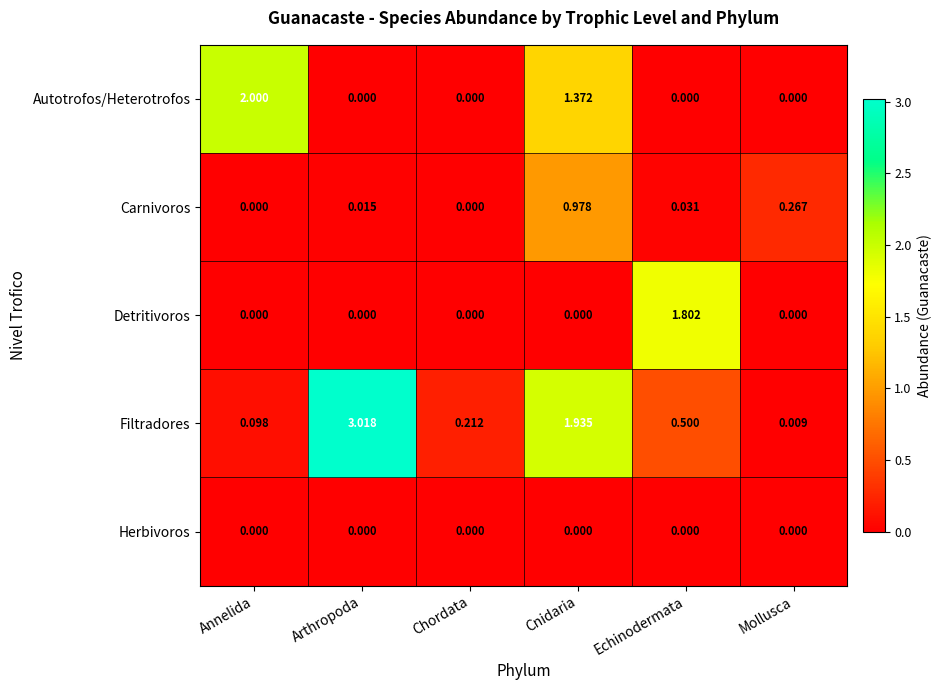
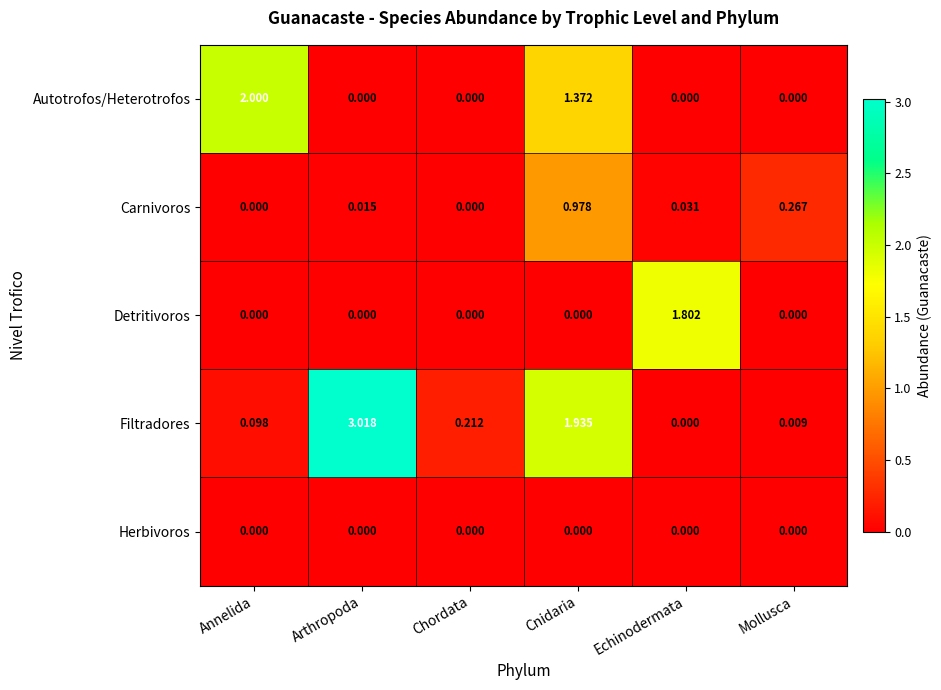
Filtradores, Echinodermata: 0.500 -> 0.000
